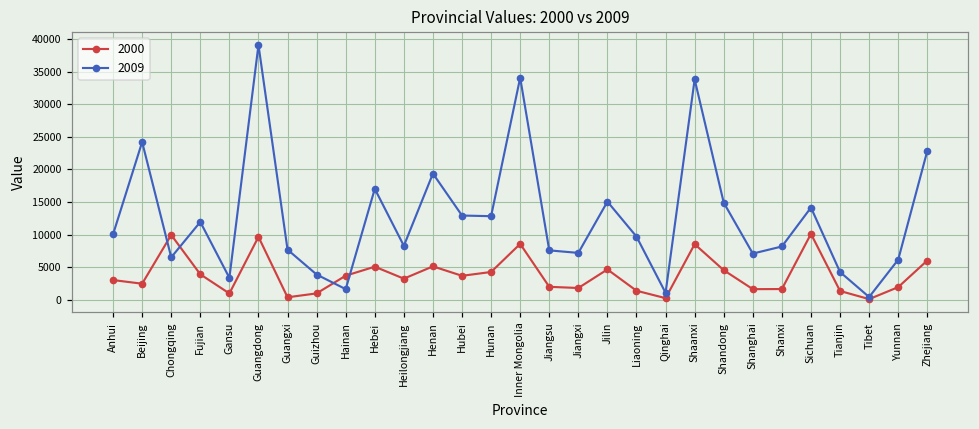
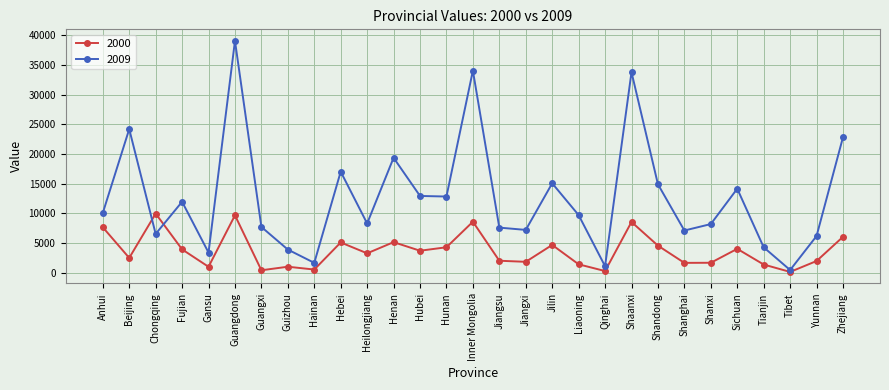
2000, Anhui: 3000 -> 8000
2000, Hainan: 4000 -> 1000
2000, Sichuan: 10000 -> 4000
